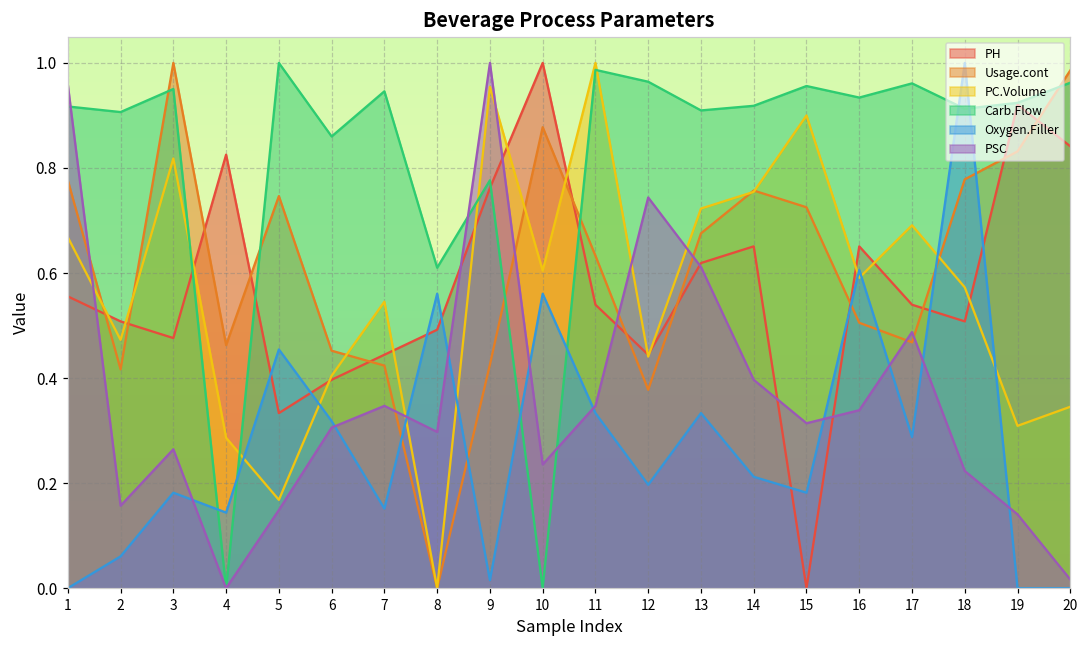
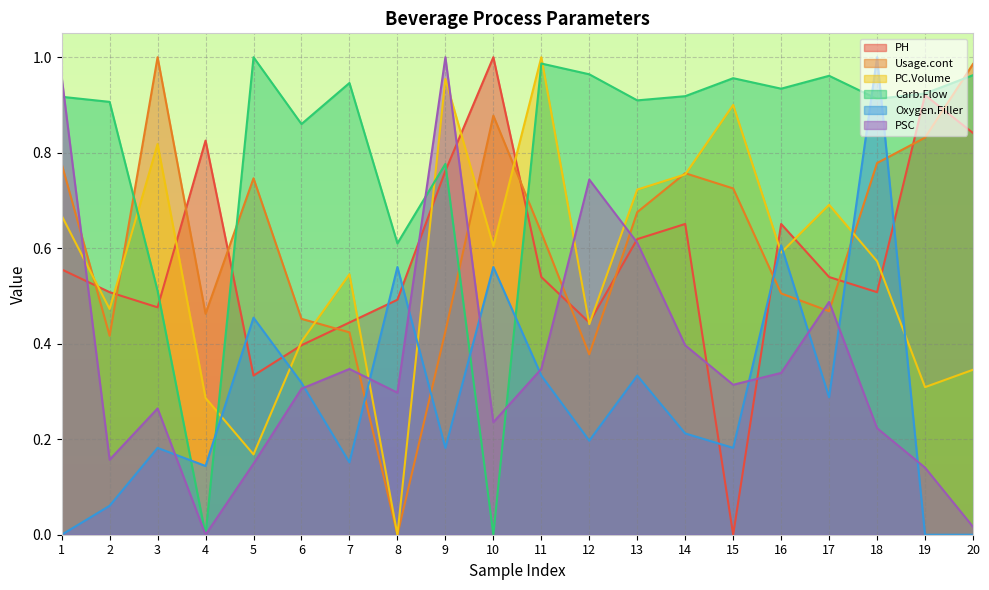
Carb.Flow, 3: 0.95 -> 0.51
Oxygen.Filler, 9: 0.02 -> 0.18
